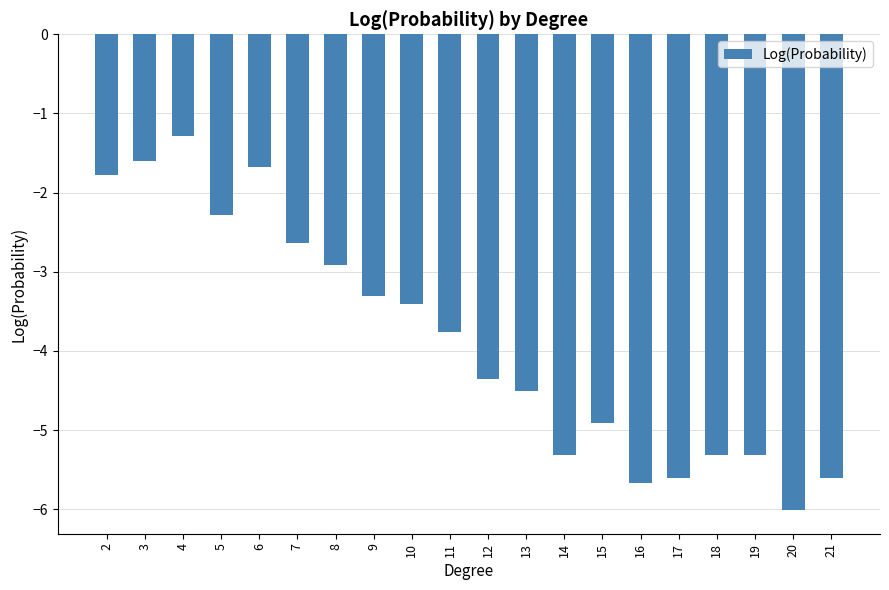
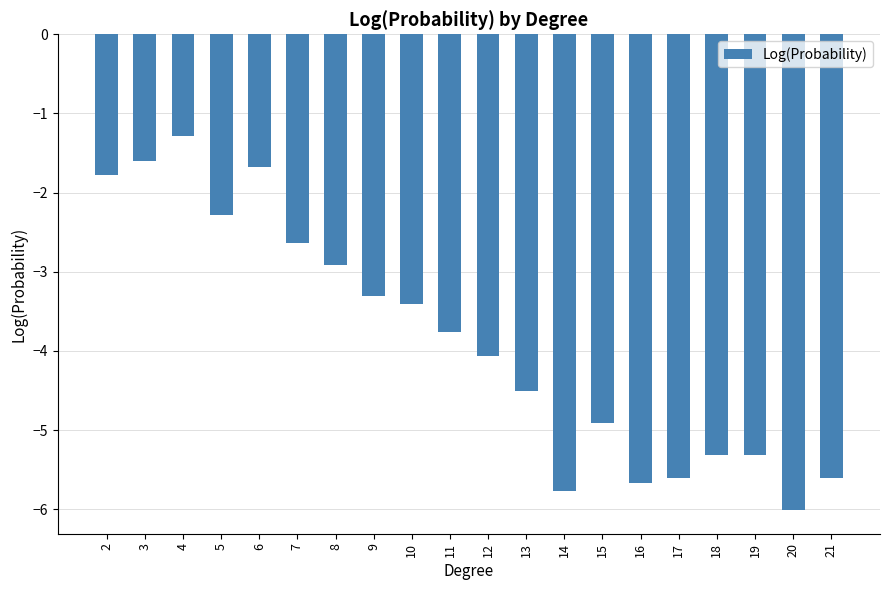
12: -4.4 -> -4.1
14: -5.3 -> -5.8
